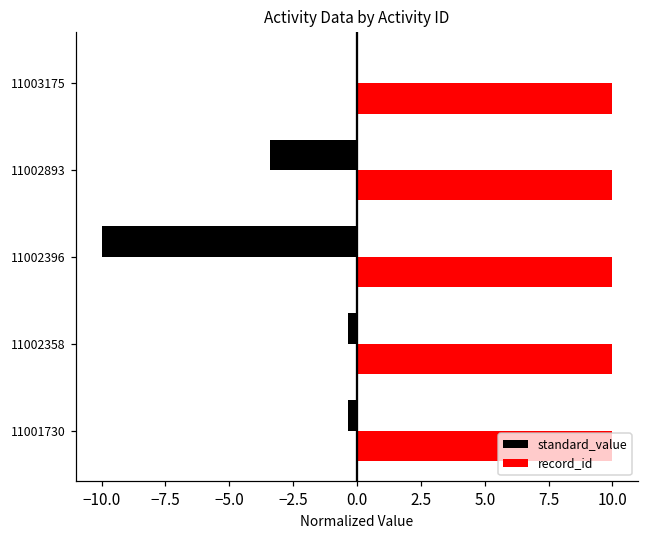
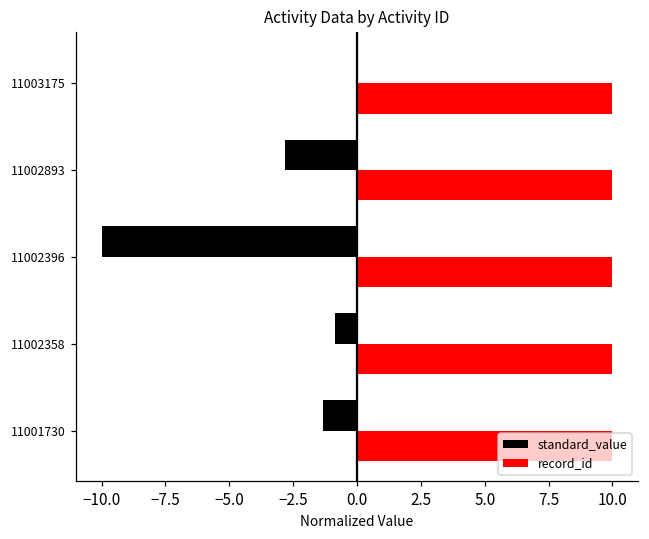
standard_value, 11002893: -3.4 -> -2.8
standard_value, 11002358: -0.3 -> -0.9
standard_value, 11001730: -0.3 -> -1.3
